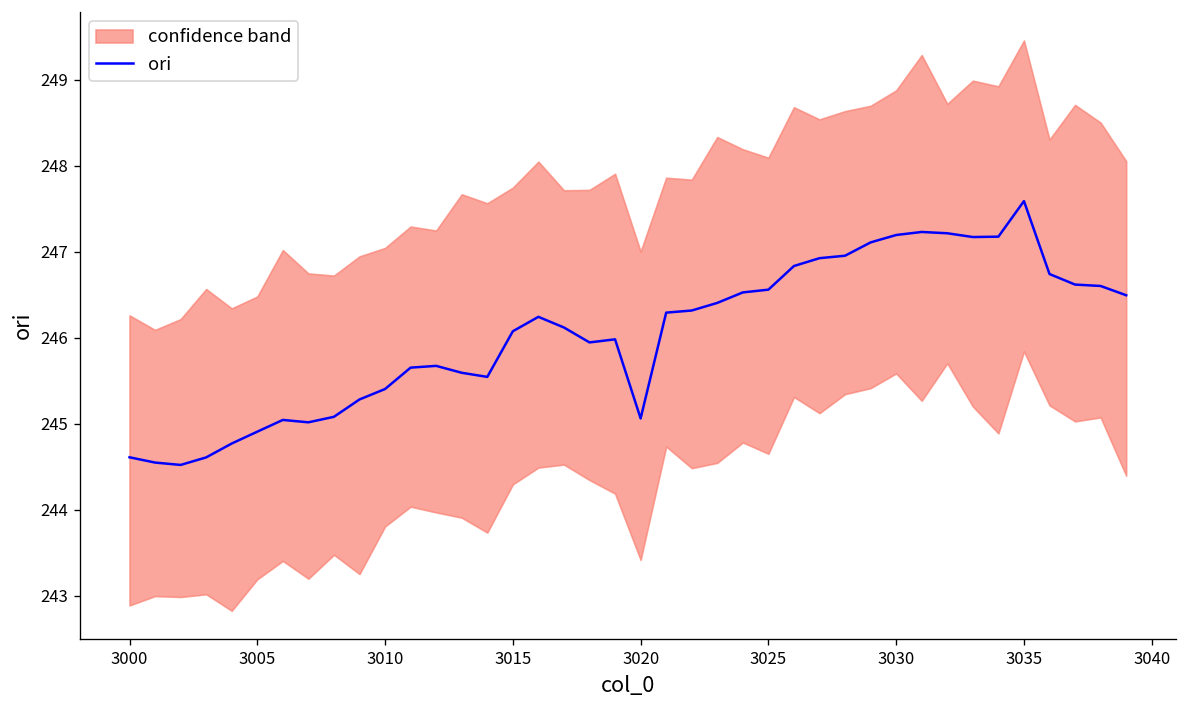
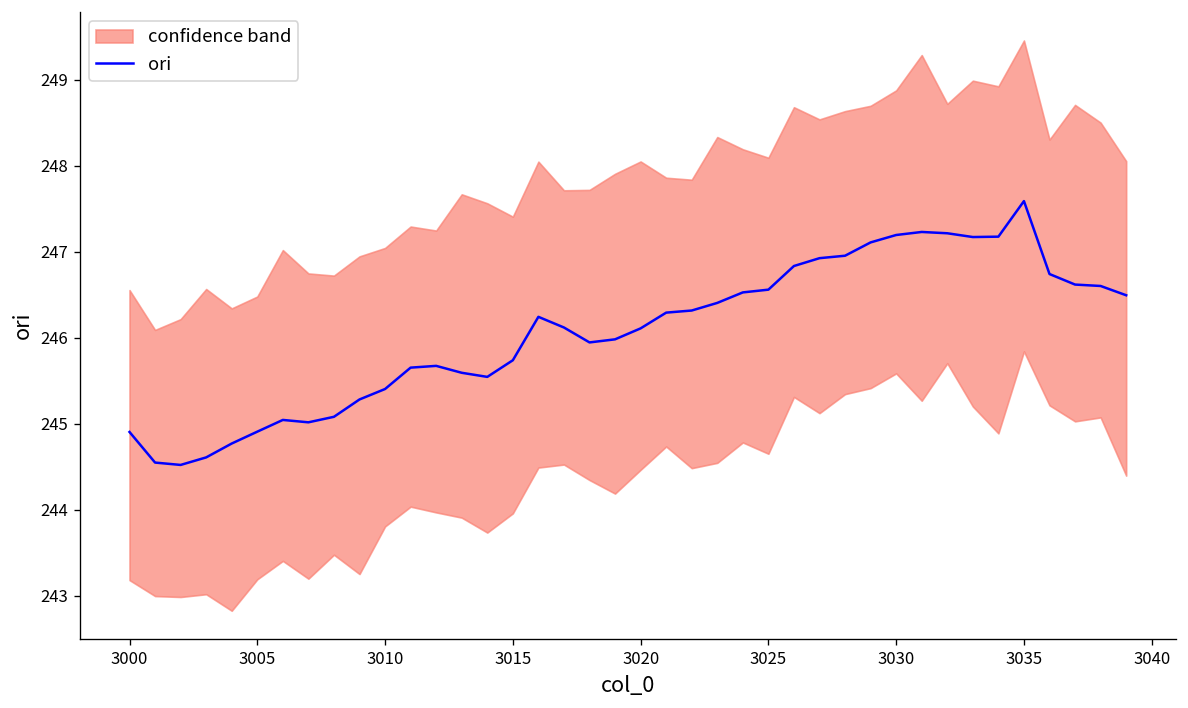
ori, 3000: 244.6 -> 244.9
ori, 3015: 246.1 -> 245.7
ori, 3020: 245.1 -> 246.1
